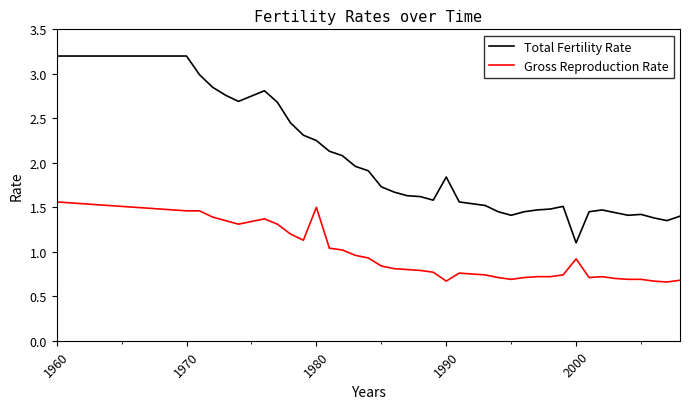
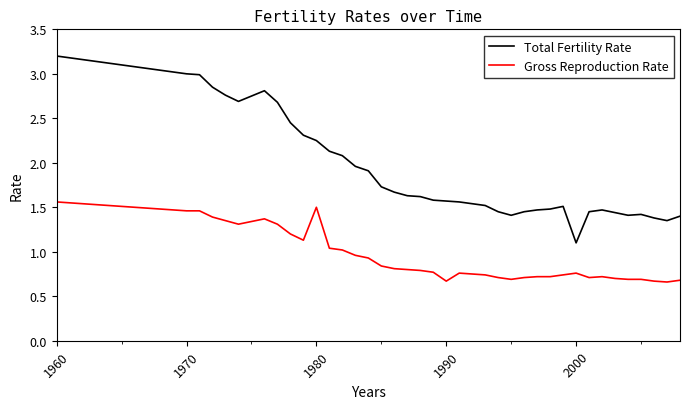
Total Fertility Rate, 1970: 3.2 -> 3.0
Total Fertility Rate, 1990: 1.8 -> 1.6
Gross Reproduction Rate, 2000: 0.9 -> 0.8
